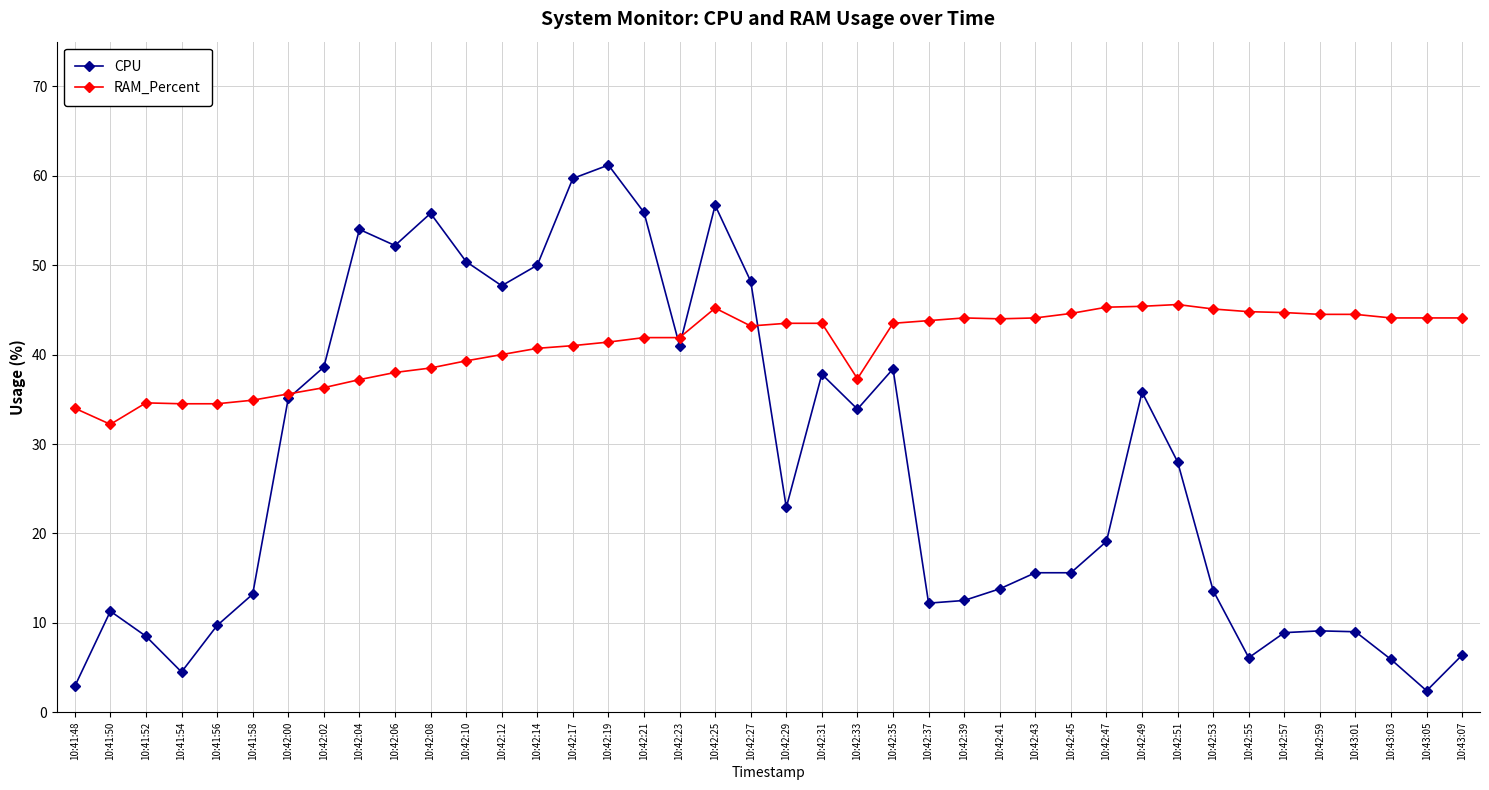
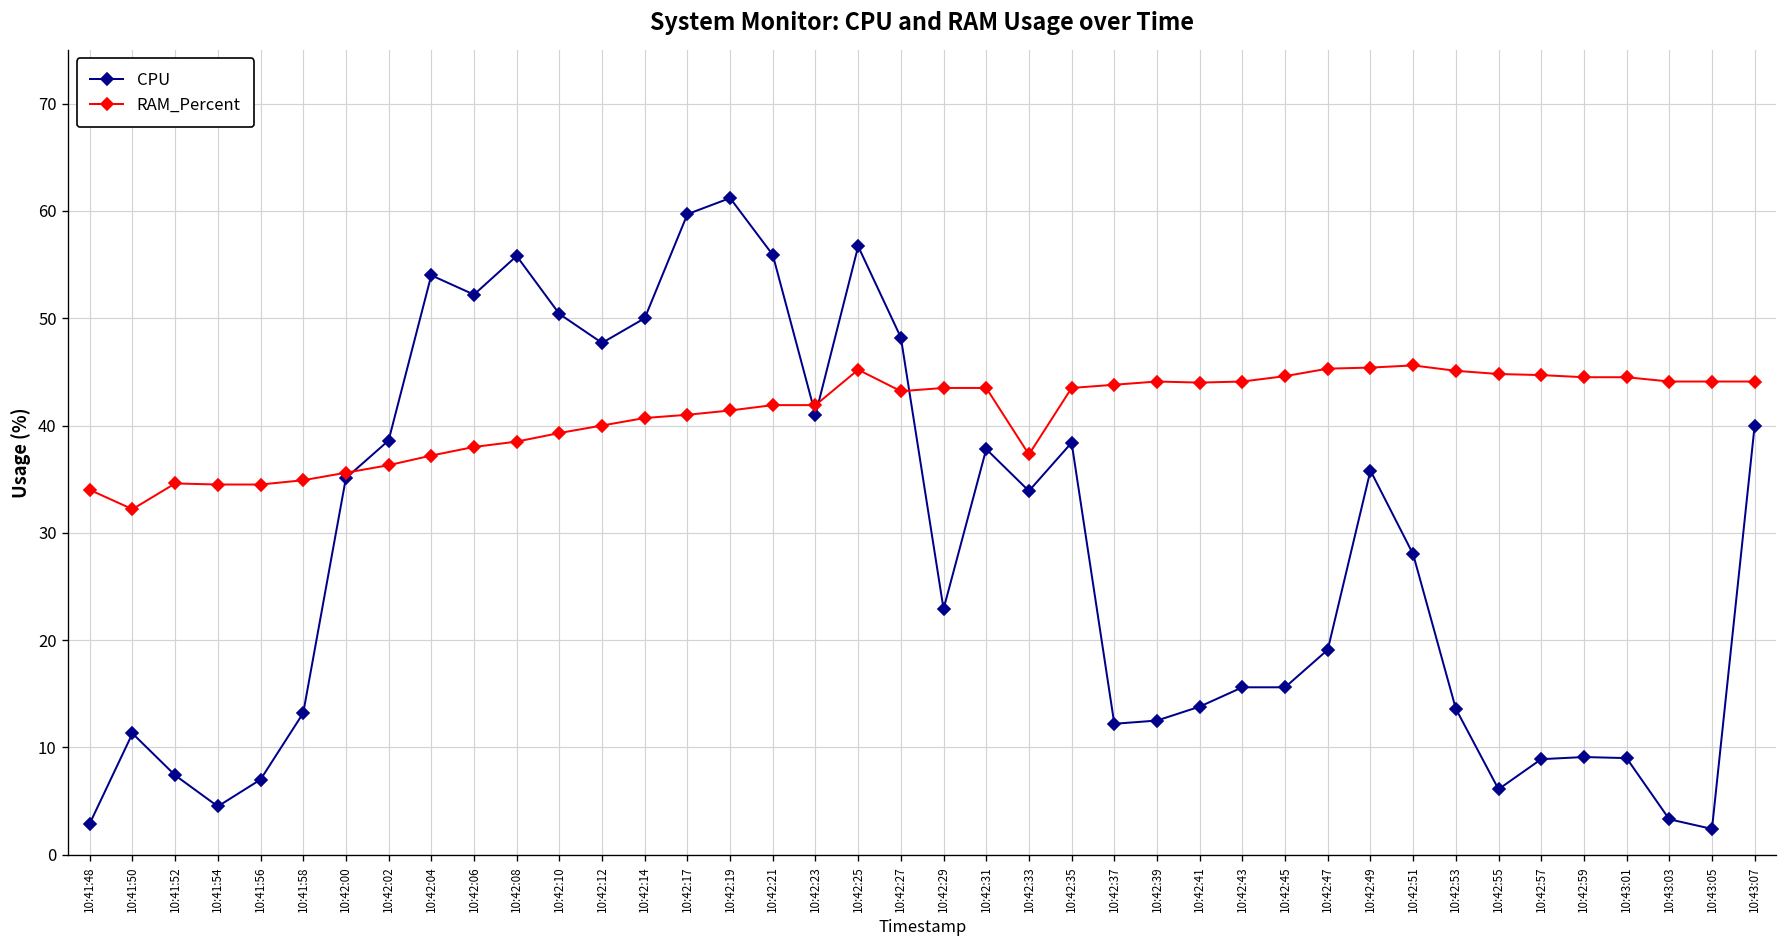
CPU, 10:41:52: 9 -> 7
CPU, 10:41:56: 10 -> 7
CPU, 10:43:03: 6 -> 3
CPU, 10:43:07: 6 -> 40
